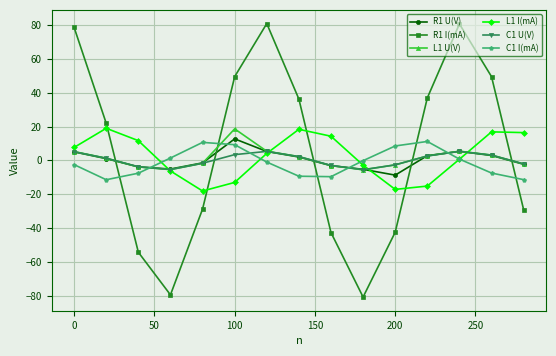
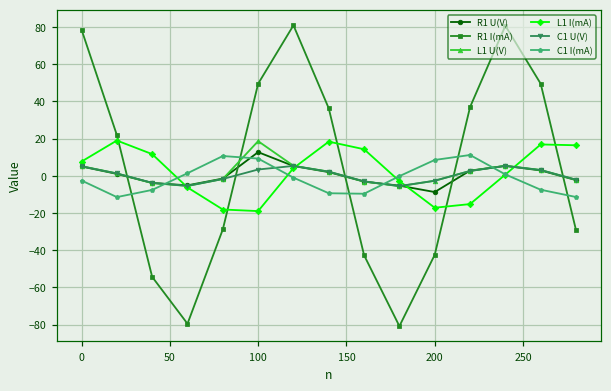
L1 I(mA), 100: -13 -> -19
